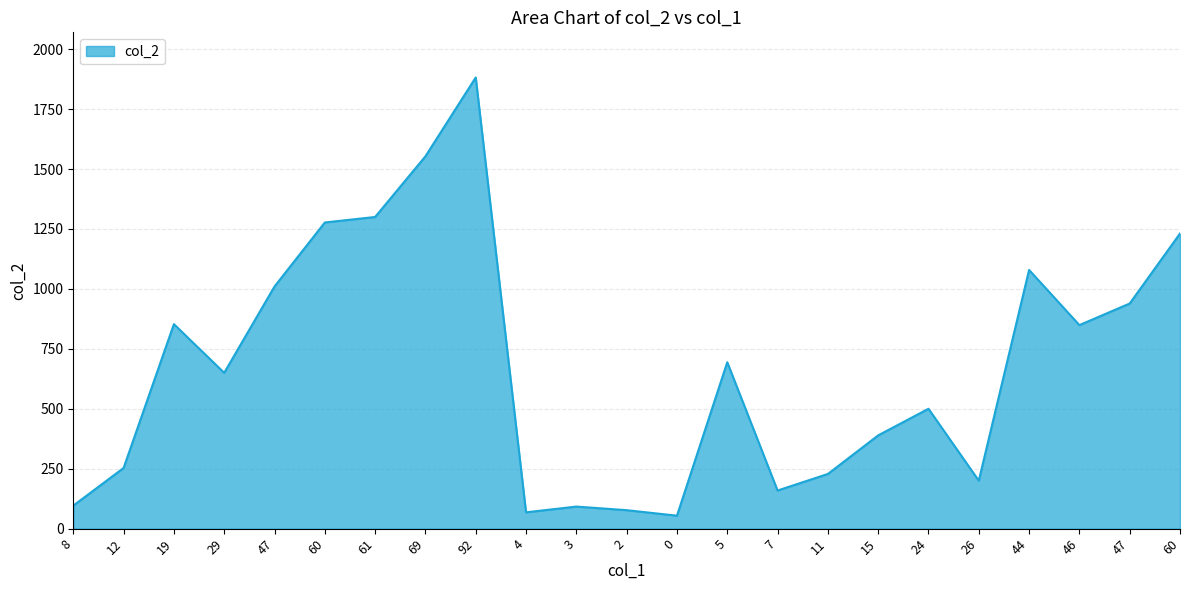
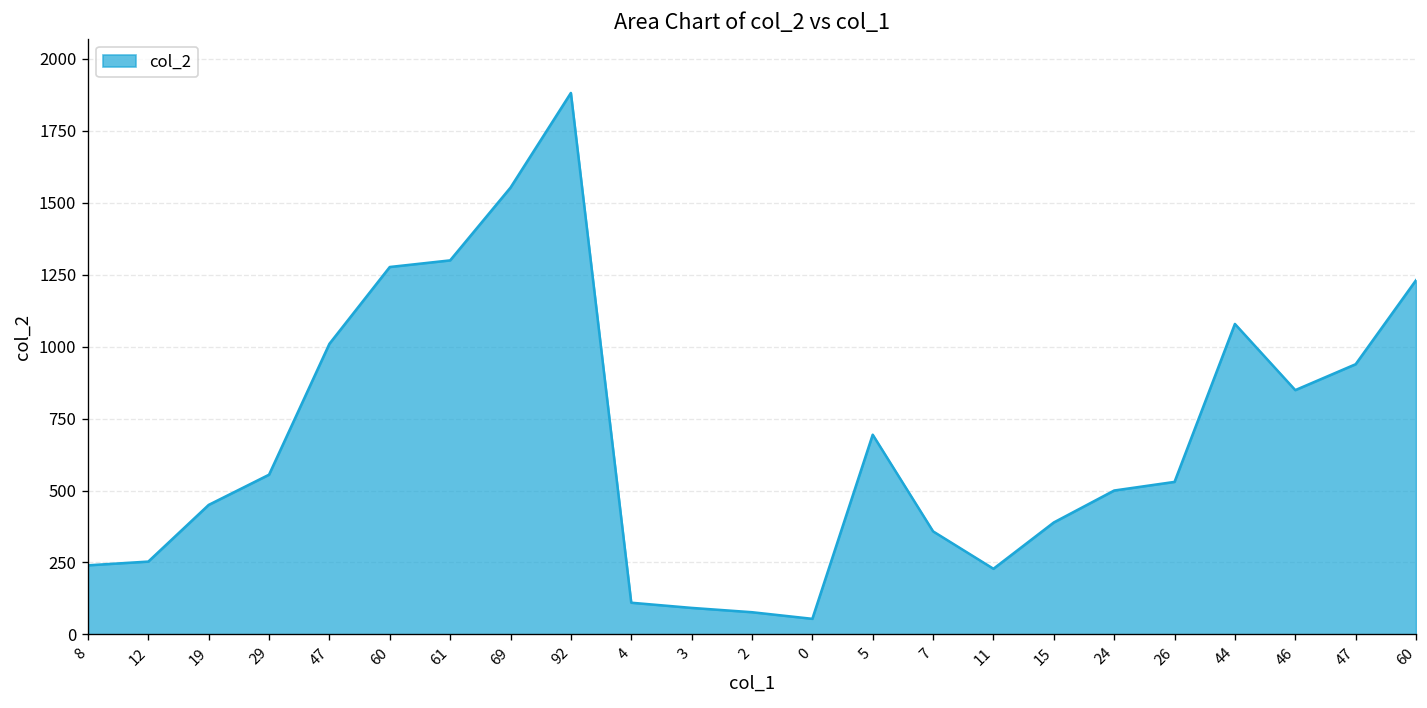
8: 100 -> 240
19: 850 -> 450
29: 650 -> 560
4: 70 -> 110
7: 160 -> 360
26: 200 -> 530
